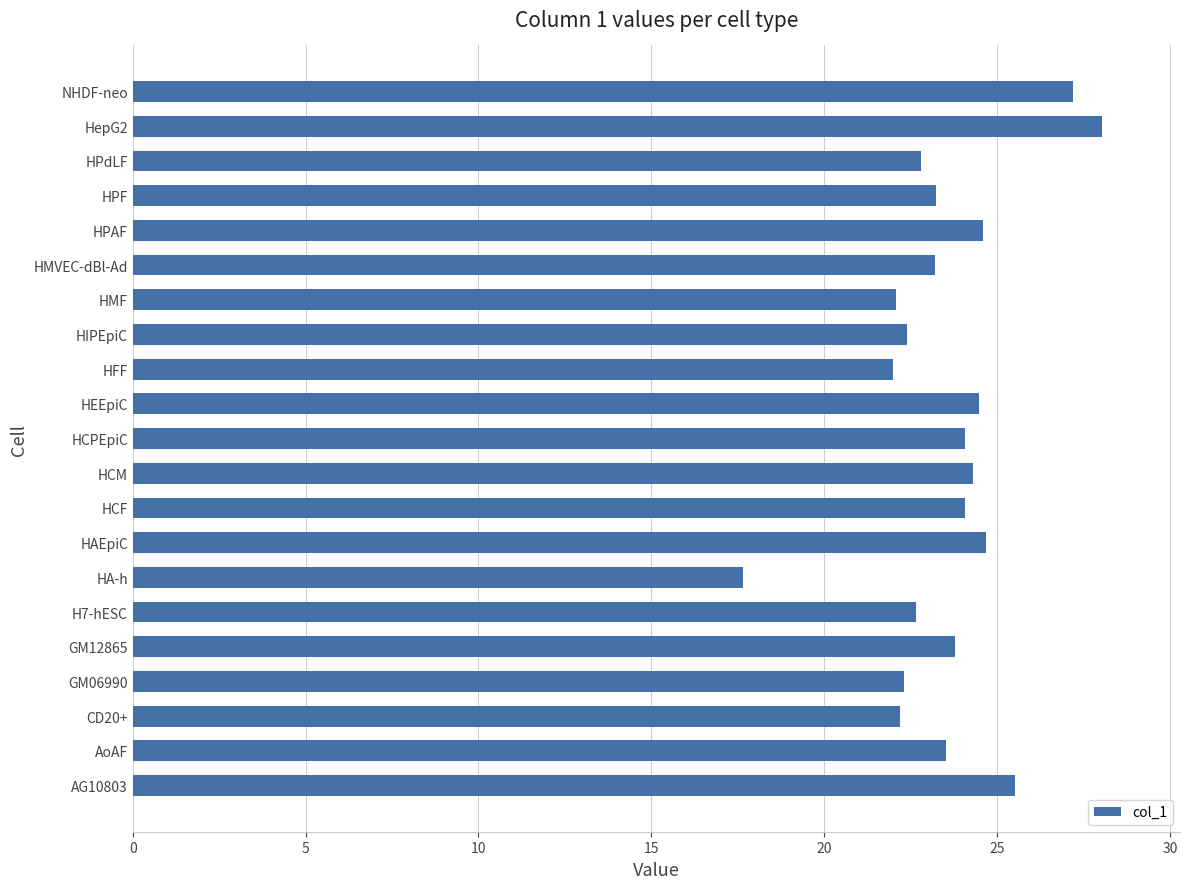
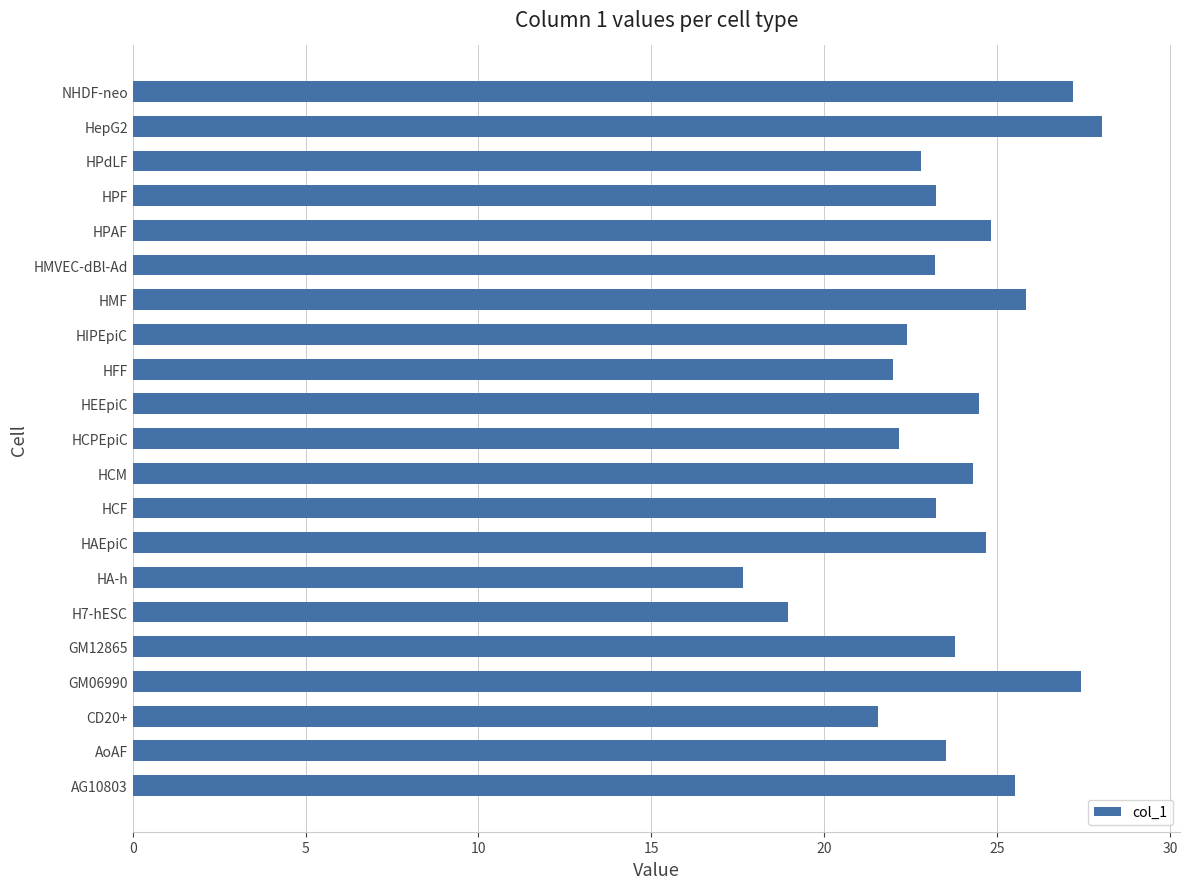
HPAF: 24.6 -> 24.8
HMF: 22.1 -> 25.8
HCPEpiC: 24.1 -> 22.2
HCF: 24.1 -> 23.2
H7-hESC: 22.6 -> 19.0
GM06990: 22.3 -> 27.4
CD20+: 22.2 -> 21.6
